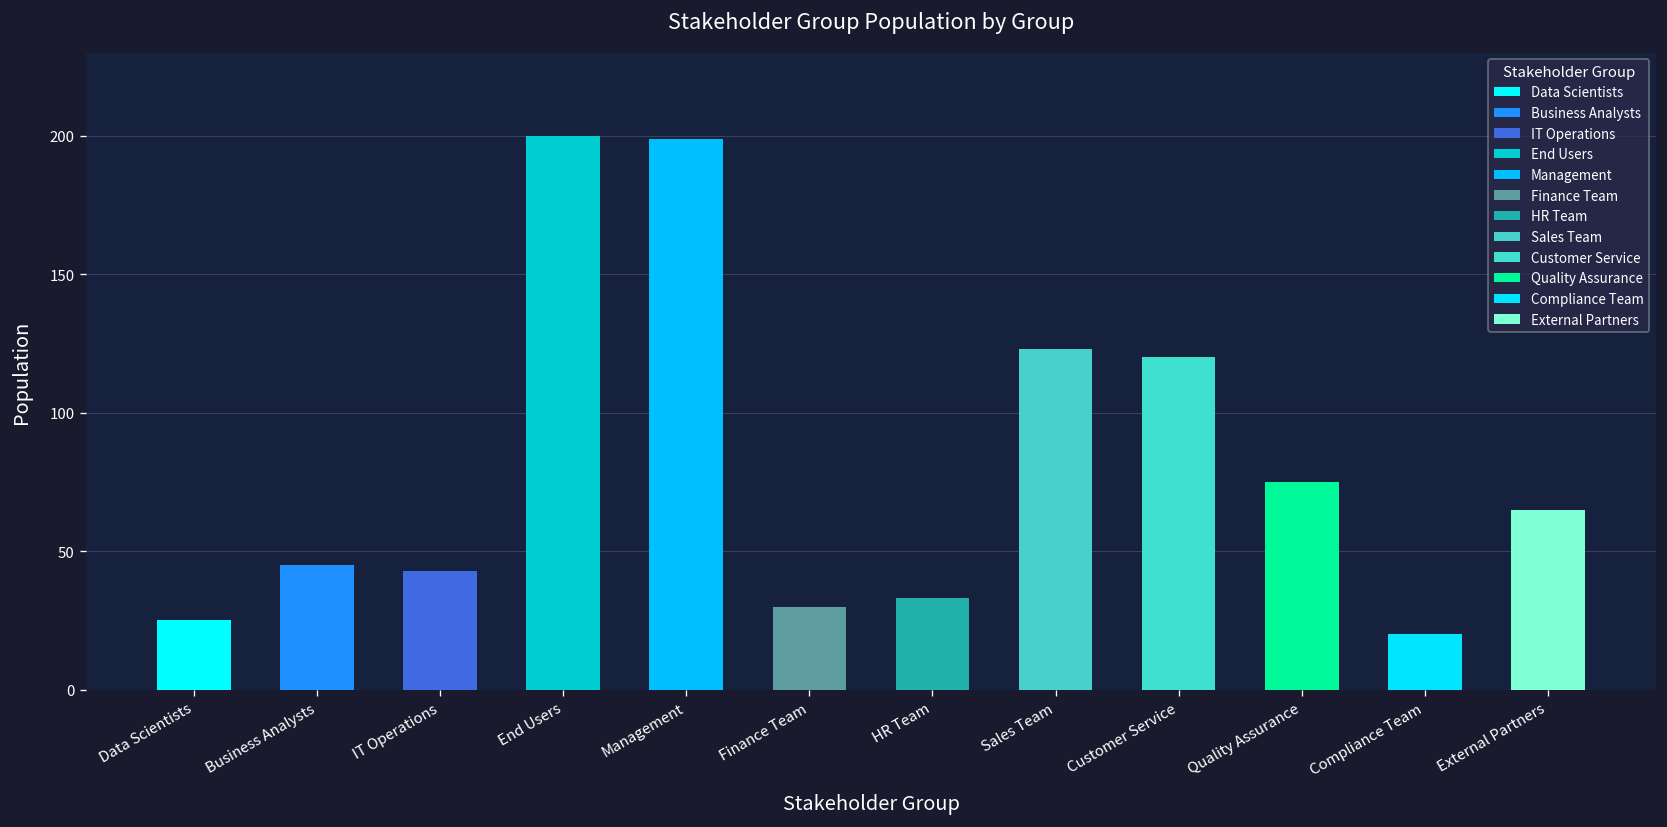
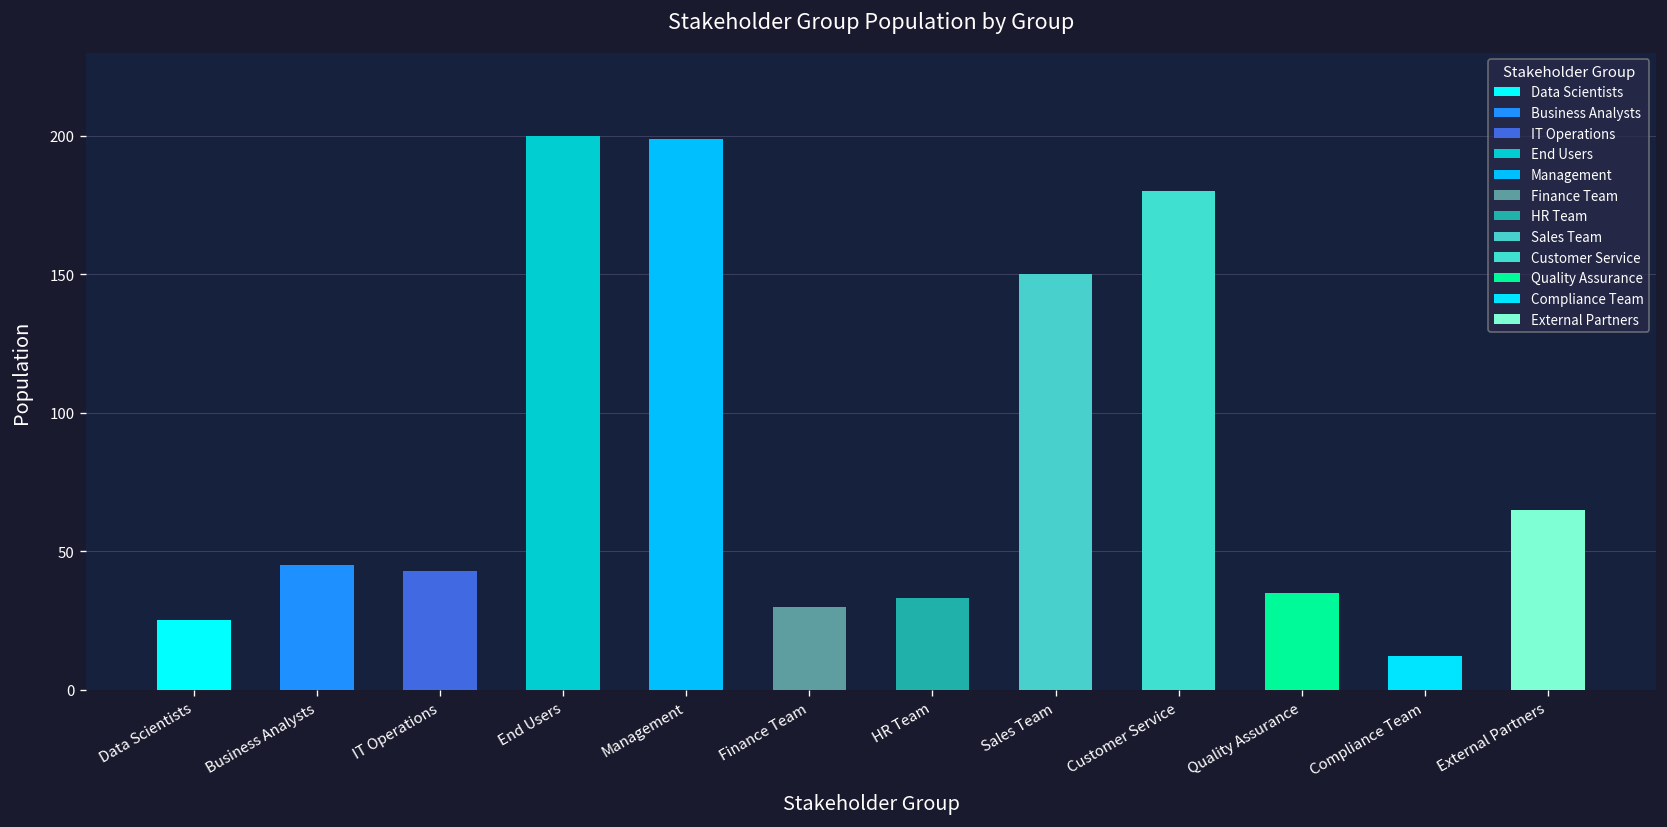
Sales Team: 123 -> 150
Customer Service: 120 -> 180
Quality Assurance: 75 -> 35
Compliance Team: 20 -> 12
